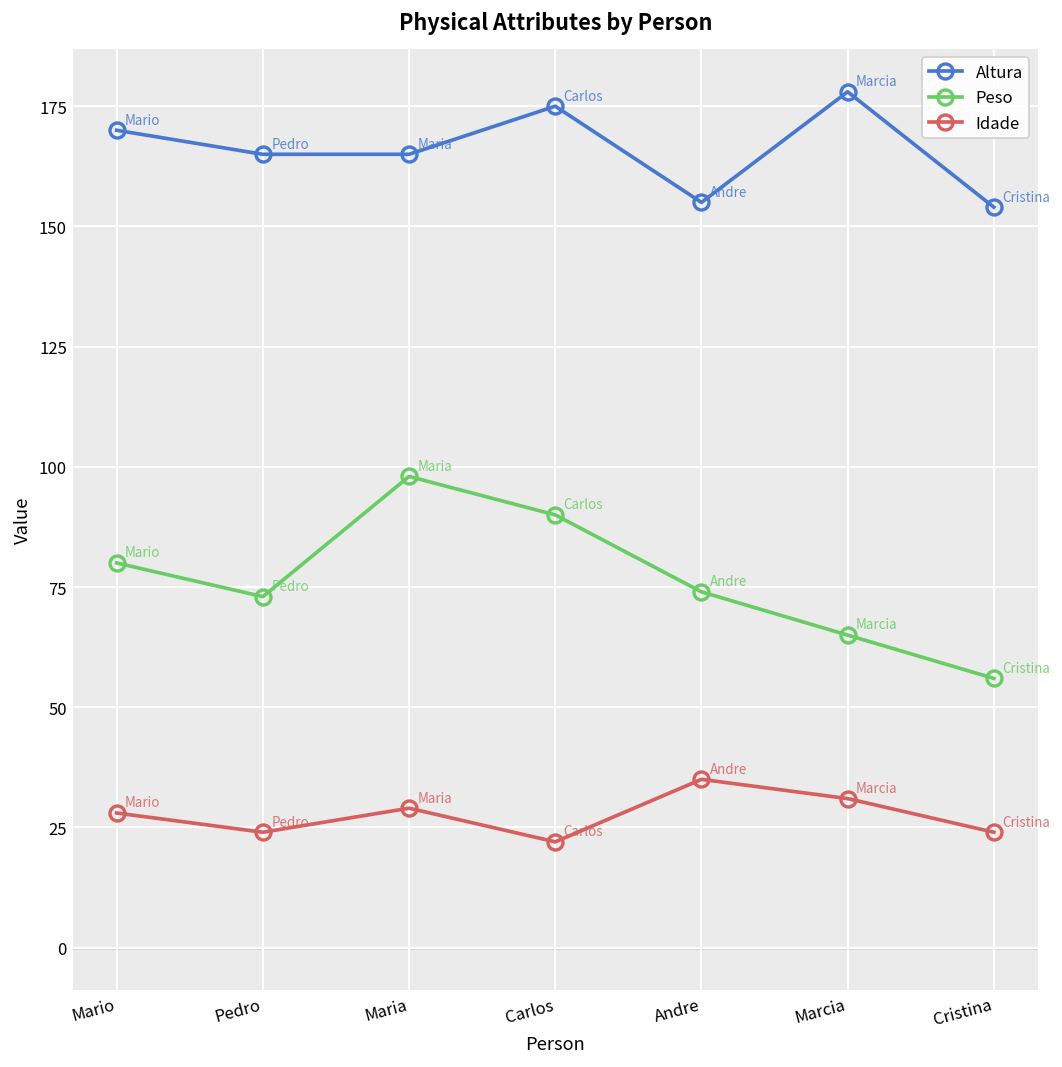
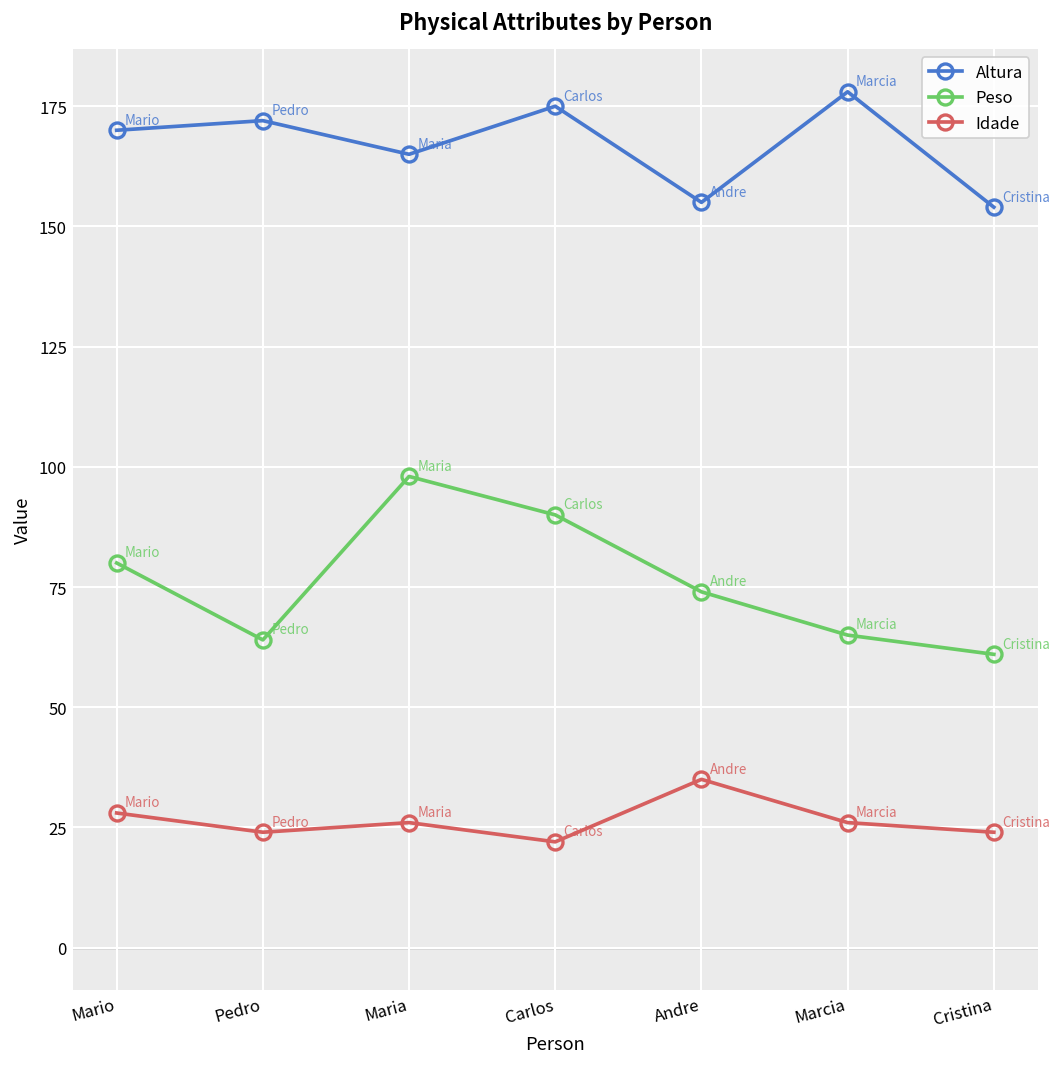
Altura, Pedro: 165 -> 172
Peso, Pedro: 73 -> 64
Idade, Maria: 29 -> 26
Idade, Marcia: 31 -> 26
Peso, Cristina: 56 -> 61
